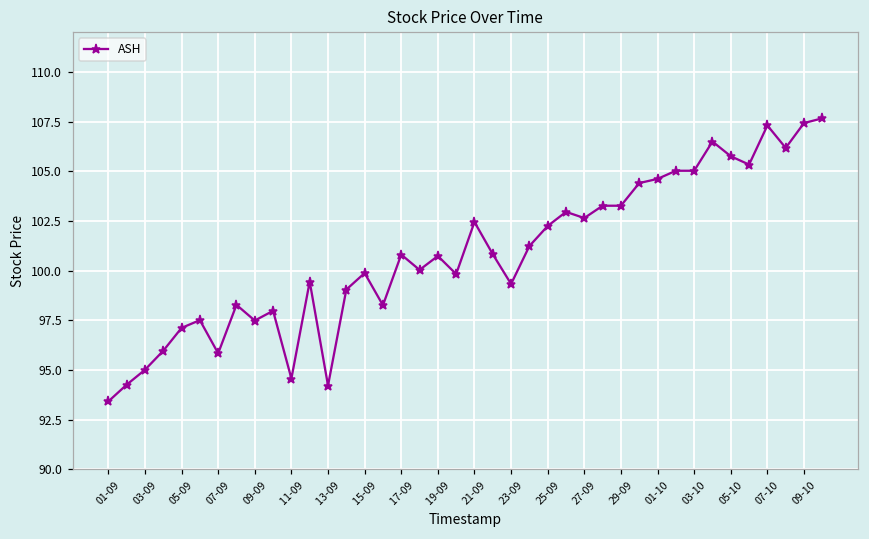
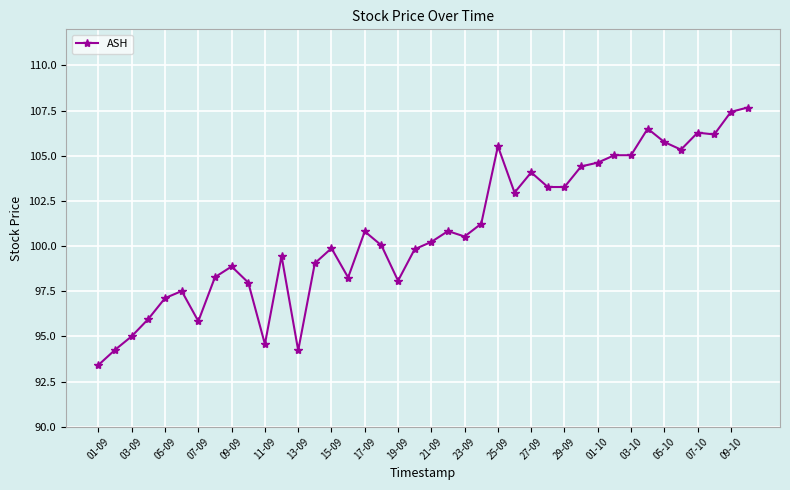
09-09: 97.5 -> 98.9
19-09: 100.7 -> 98.1
21-09: 102.5 -> 100.2
23-09: 99.3 -> 100.5
25-09: 102.3 -> 105.5
27-09: 102.7 -> 104.1
07-10: 107.3 -> 106.3
